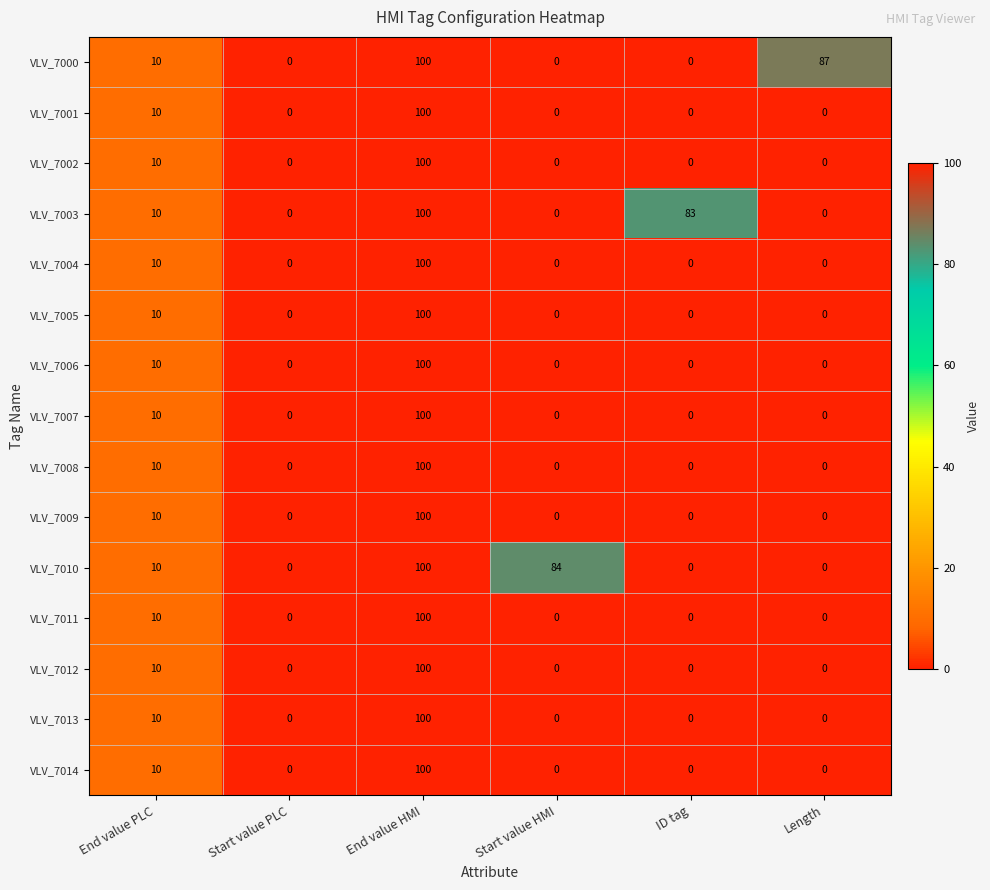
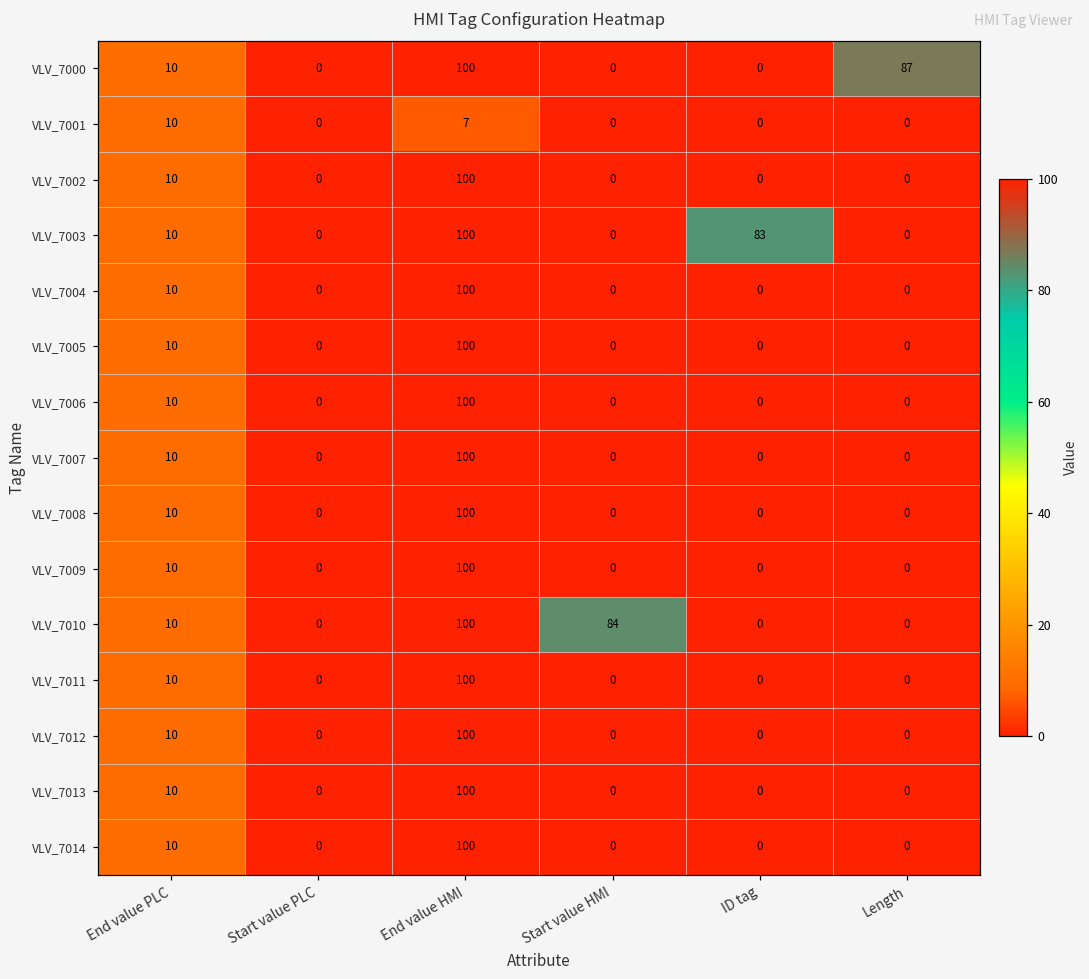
VLV_7001, End value HMI: 100 -> 7
